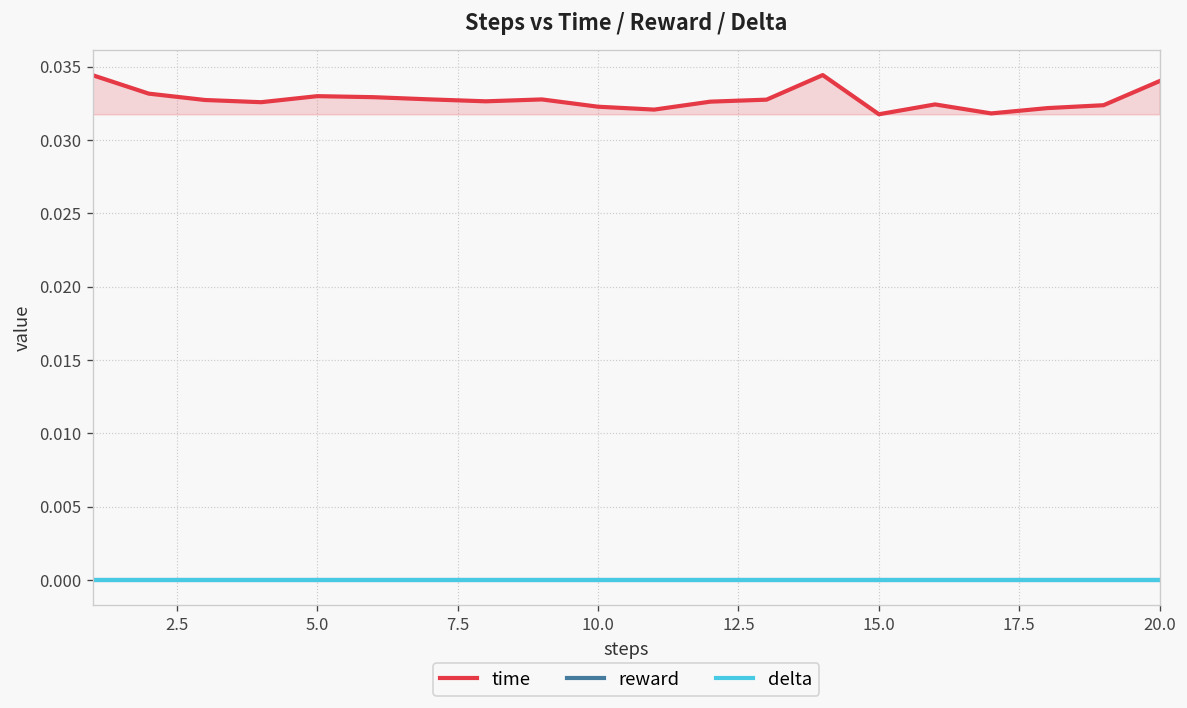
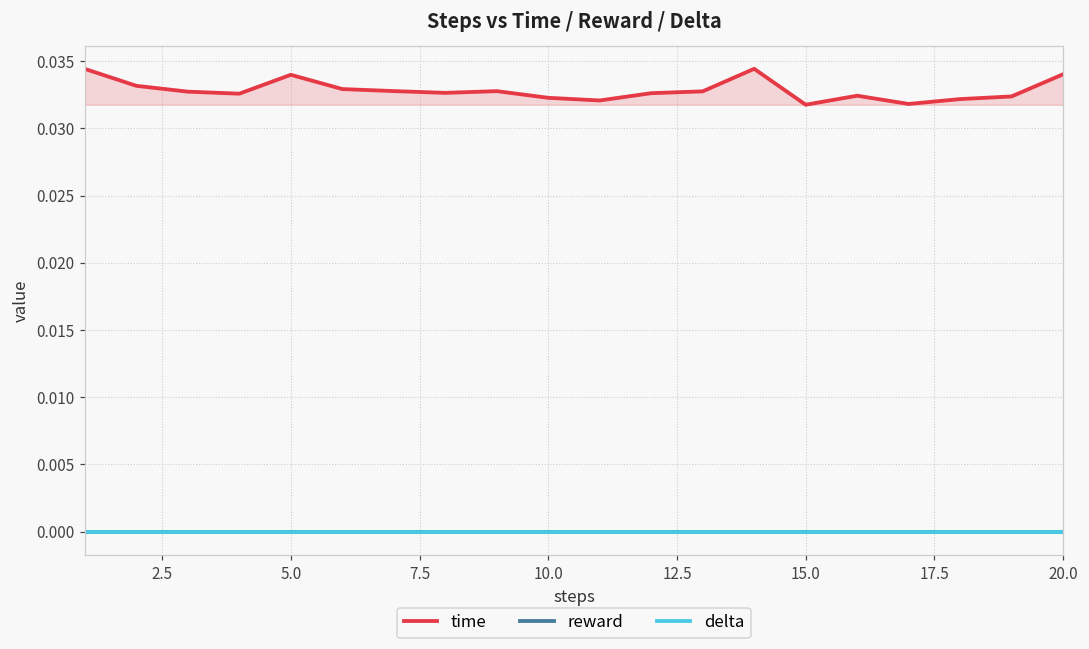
time, 5.0: 0.0330 -> 0.0340
